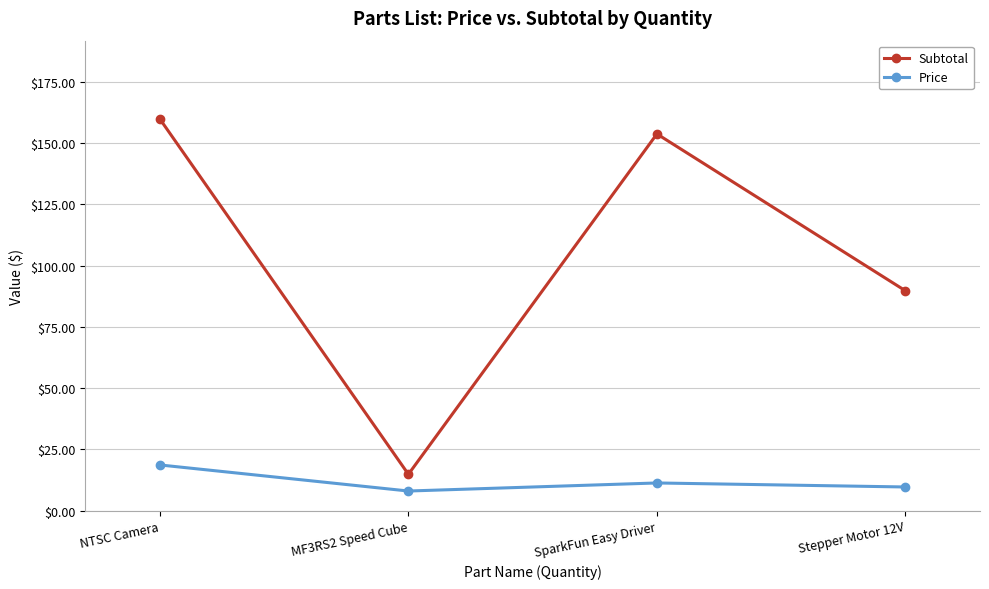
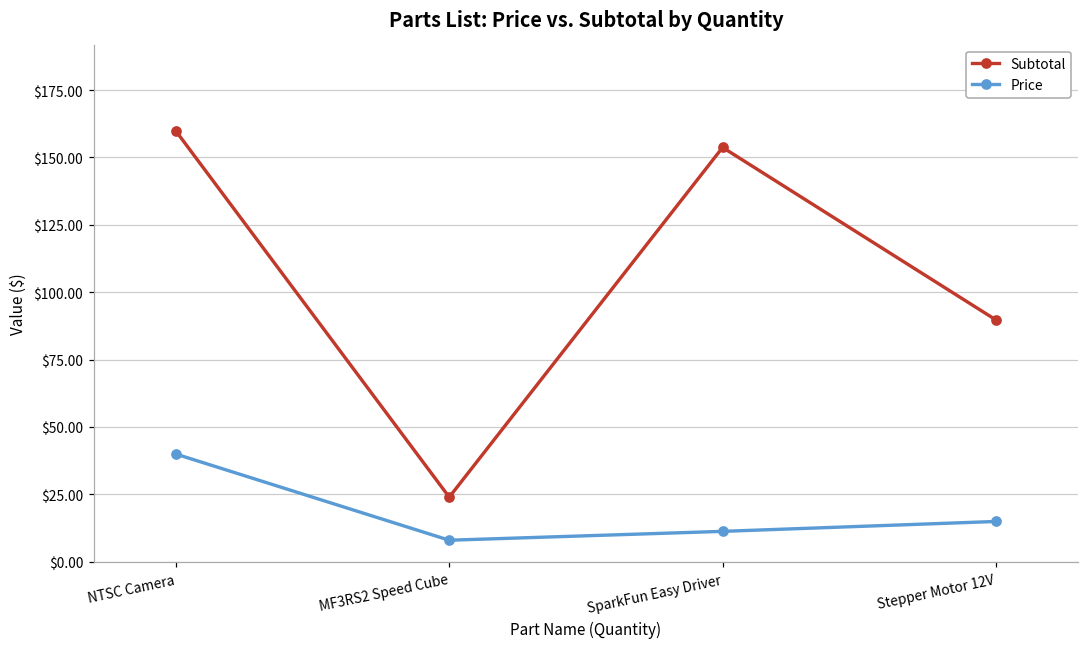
Price, NTSC Camera: $19 -> $40
Subtotal, MF3RS2 Speed Cube: $15 -> $24
Price, Stepper Motor 12V: $10 -> $15
